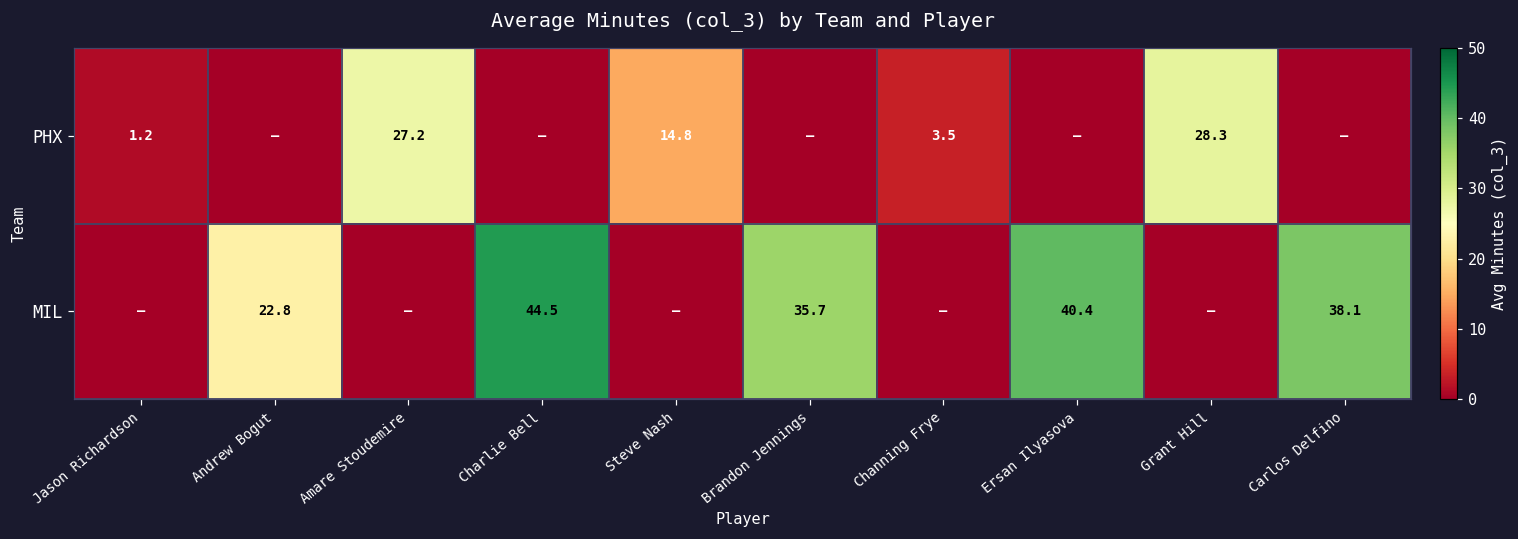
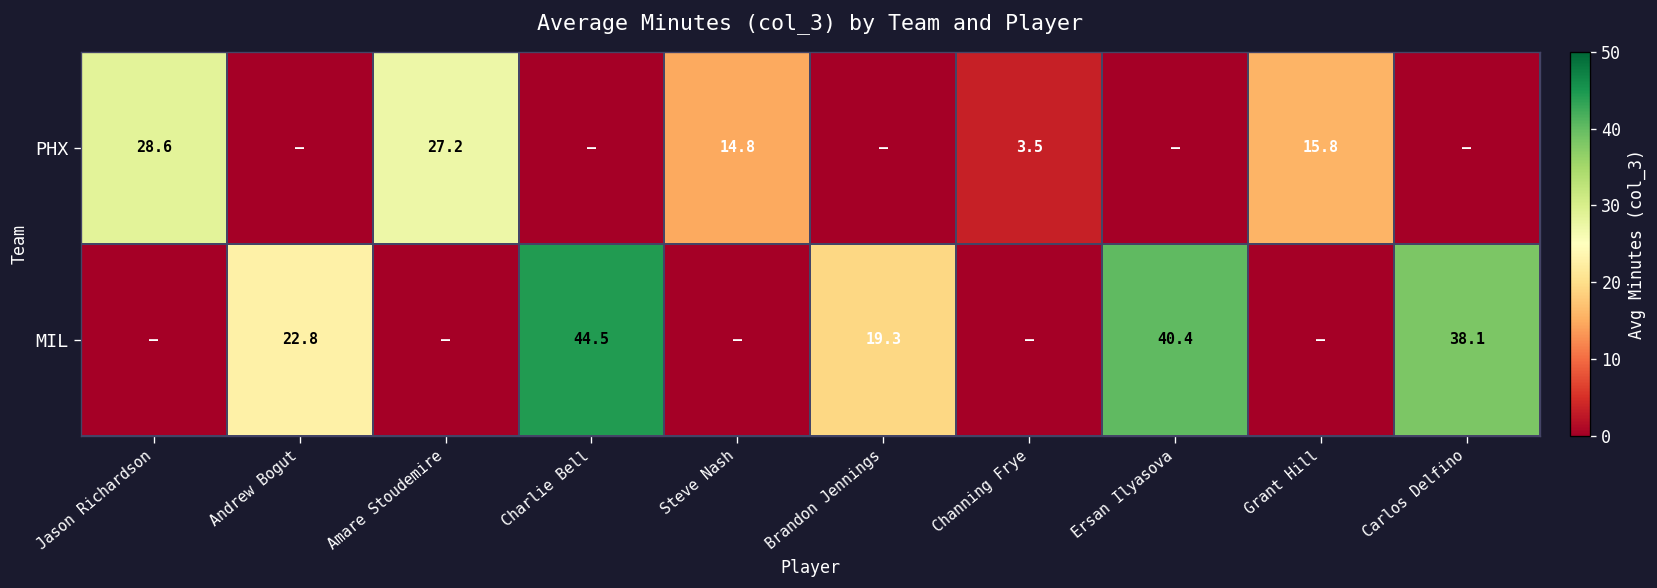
PHX, Jason Richardson: 1.2 -> 28.6
PHX, Grant Hill: 28.3 -> 15.8
MIL, Brandon Jennings: 35.7 -> 19.3
